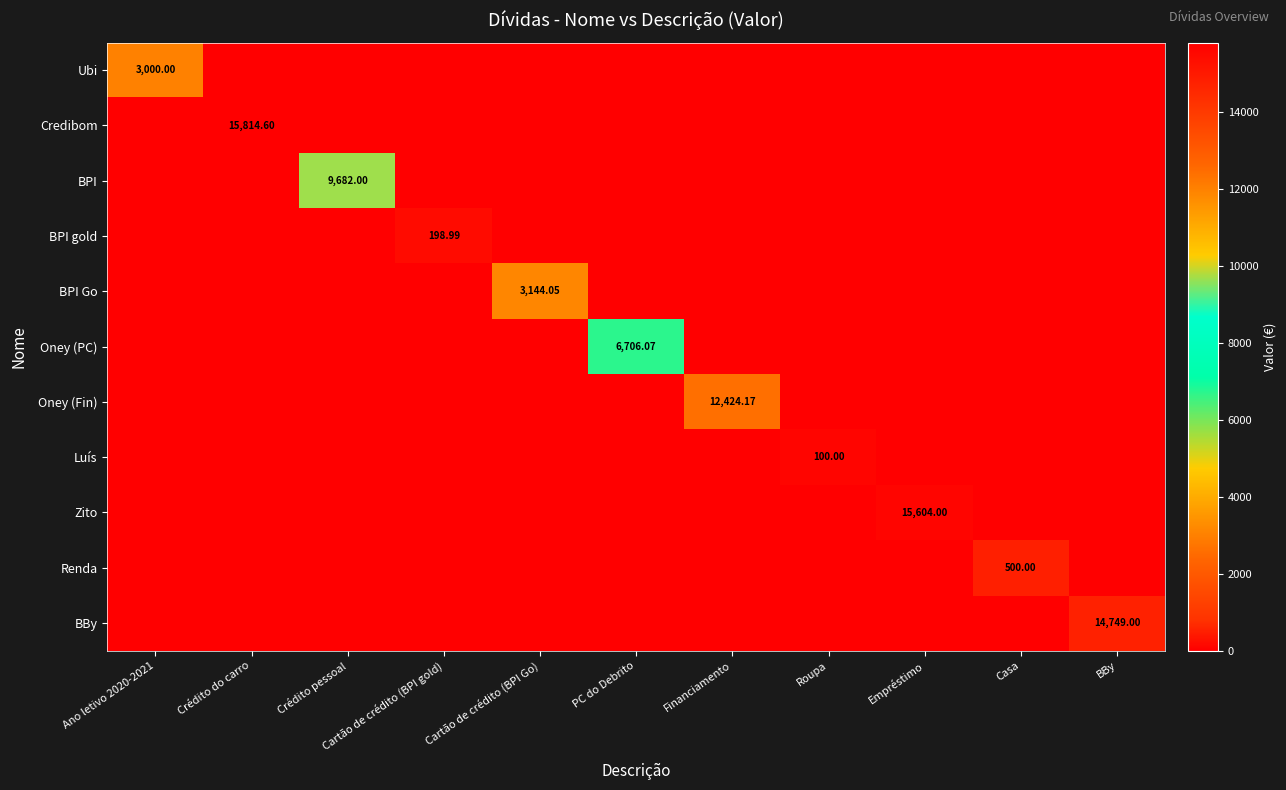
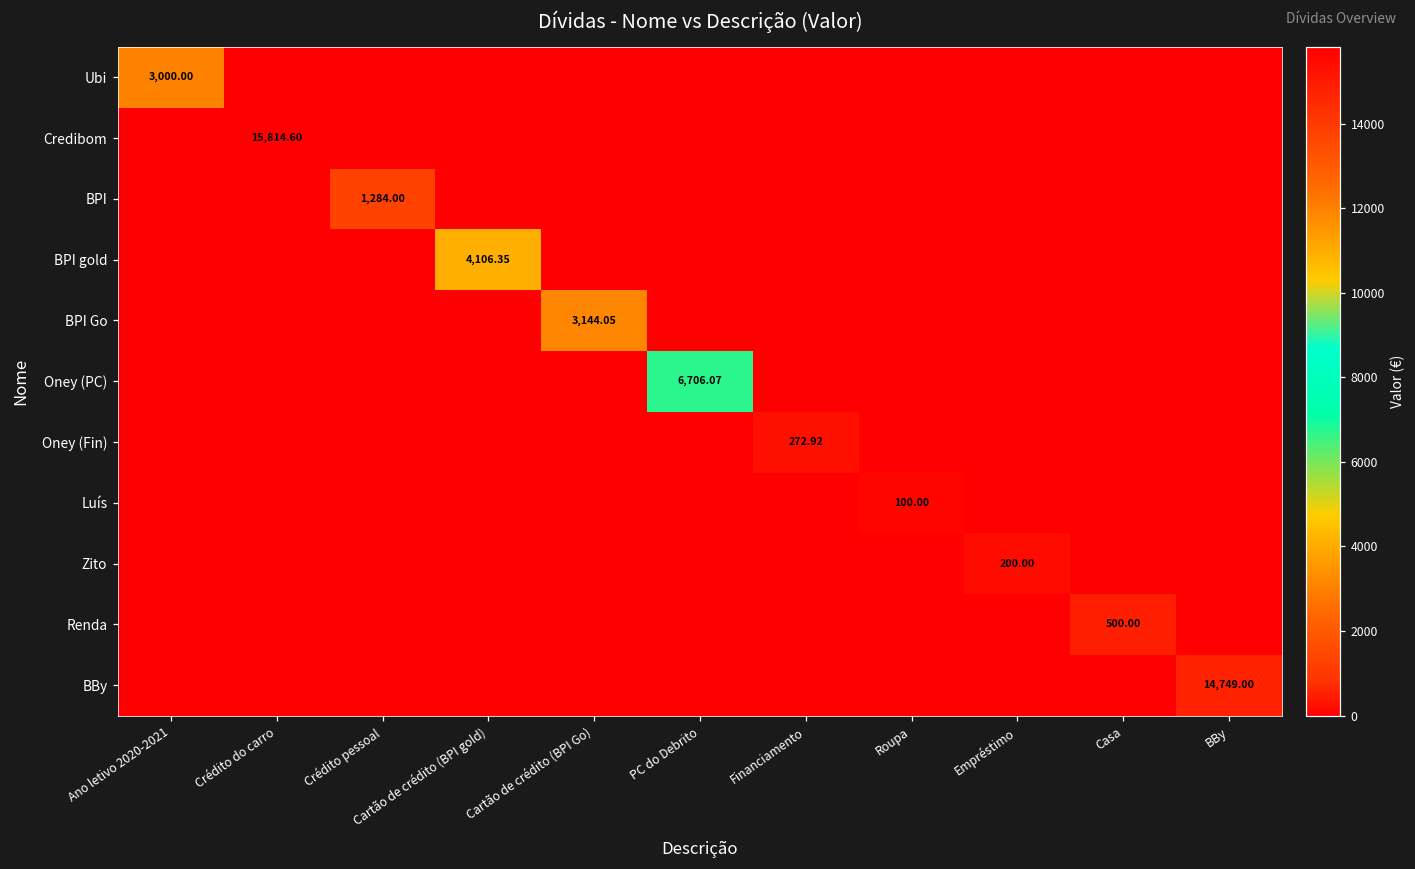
BPI, Crédito pessoal: 9,682.00 -> 1,284.00
BPI gold, Cartão de crédito (BPI gold): 198.99 -> 4,106.35
Oney (Fin), Financiamento: 12,424.17 -> 272.92
Zito, Empréstimo: 15,604.00 -> 200.00
